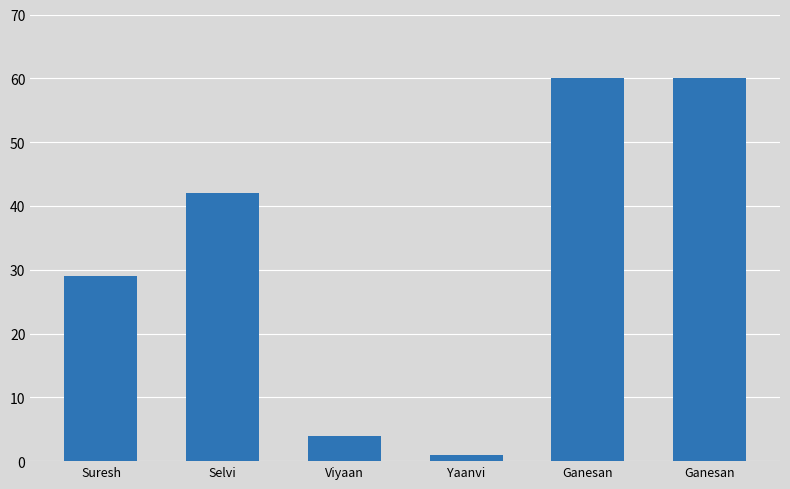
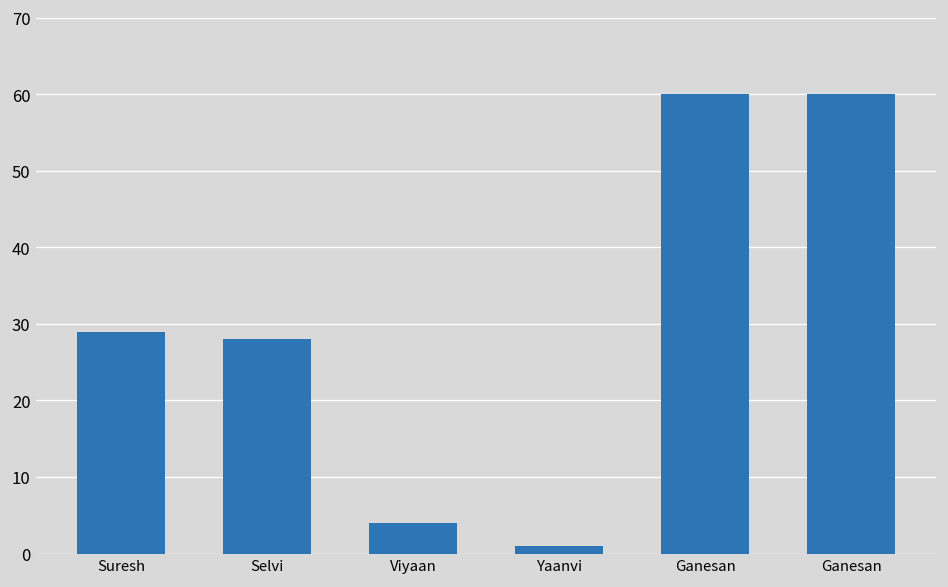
Selvi: 42 -> 28
